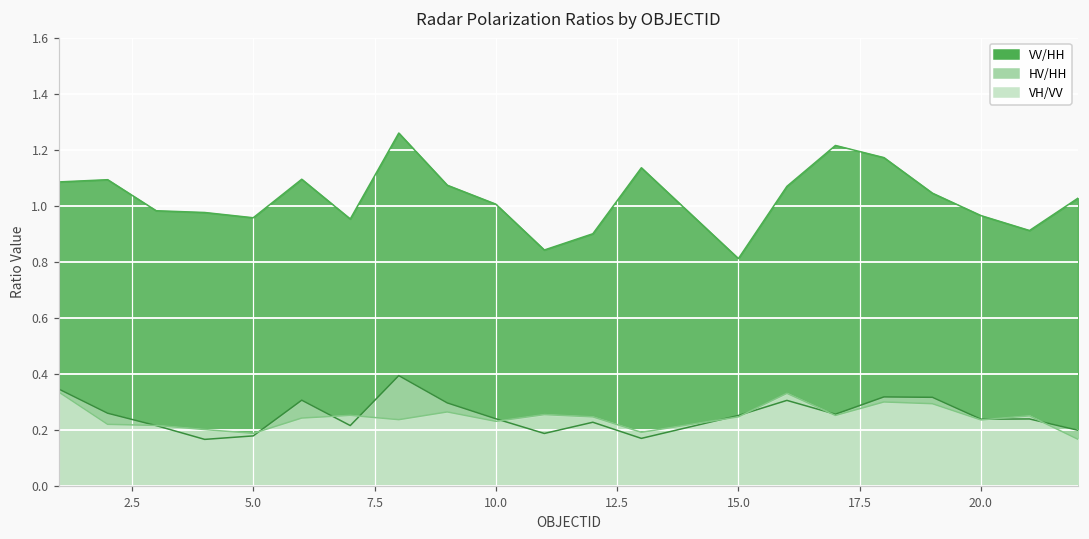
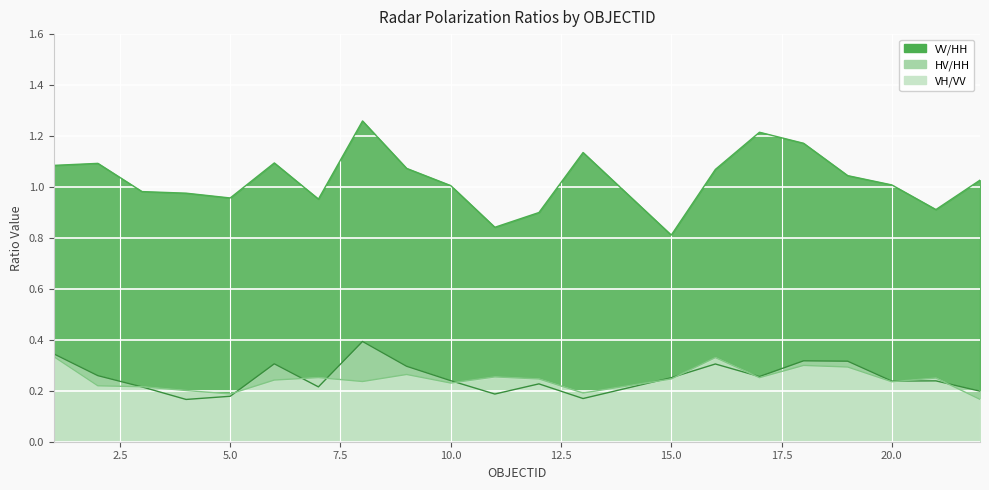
VV/HH, 20.0: 0.96 -> 1.01
